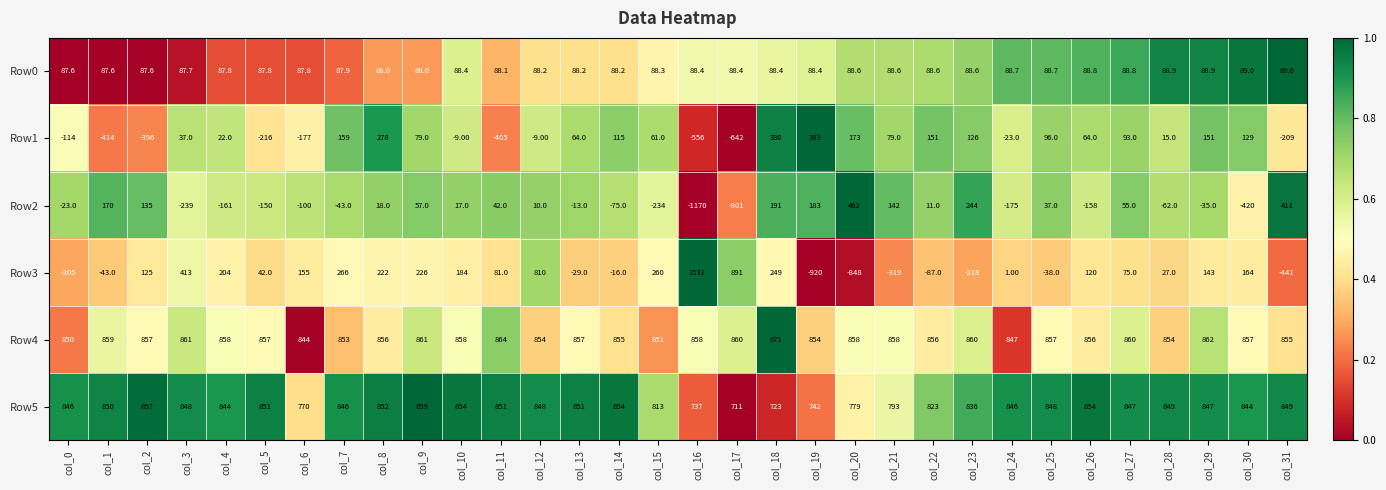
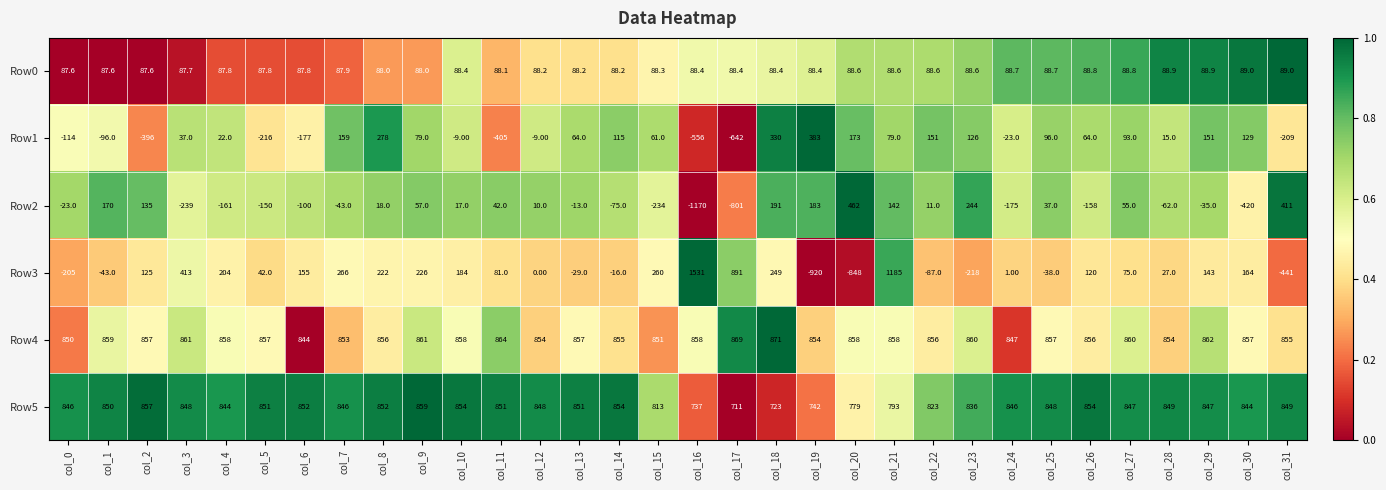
Row1, col_1: -414 -> -96.0
Row3, col_12: 810 -> 0.00
Row3, col_21: -319 -> 1185
Row4, col_17: 860 -> 869
Row5, col_6: 770 -> 852
